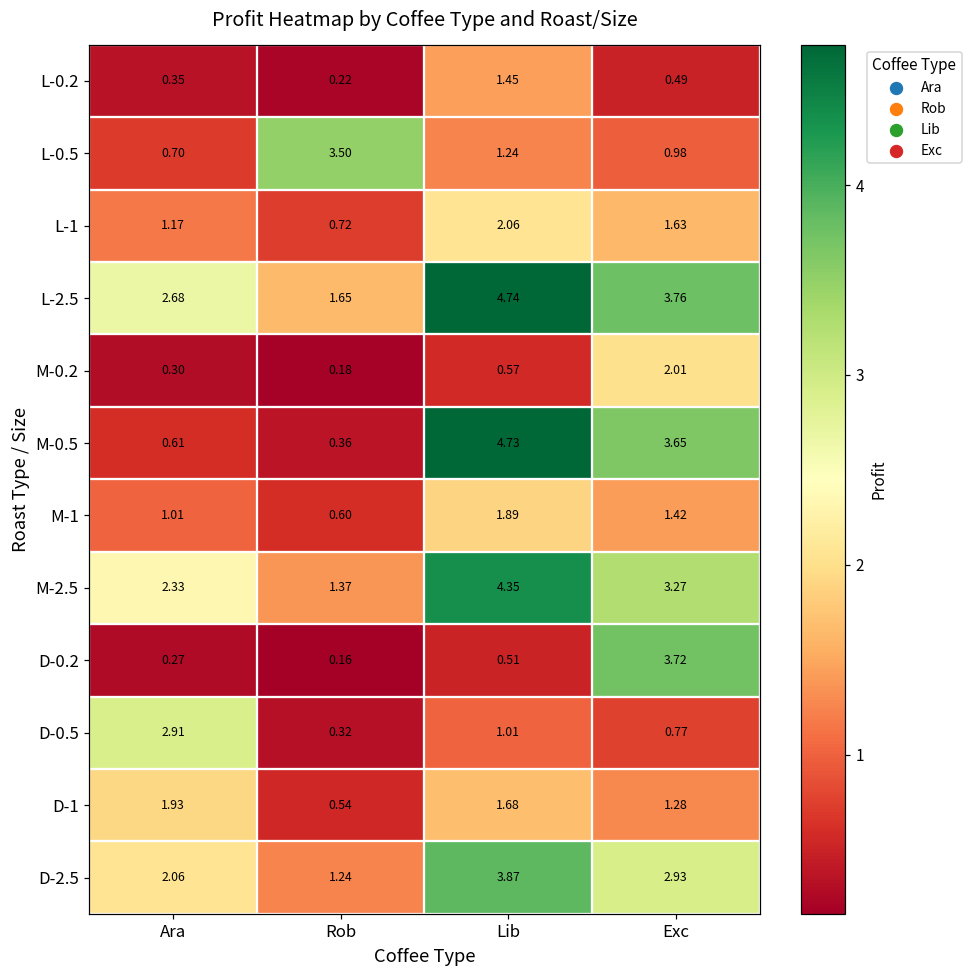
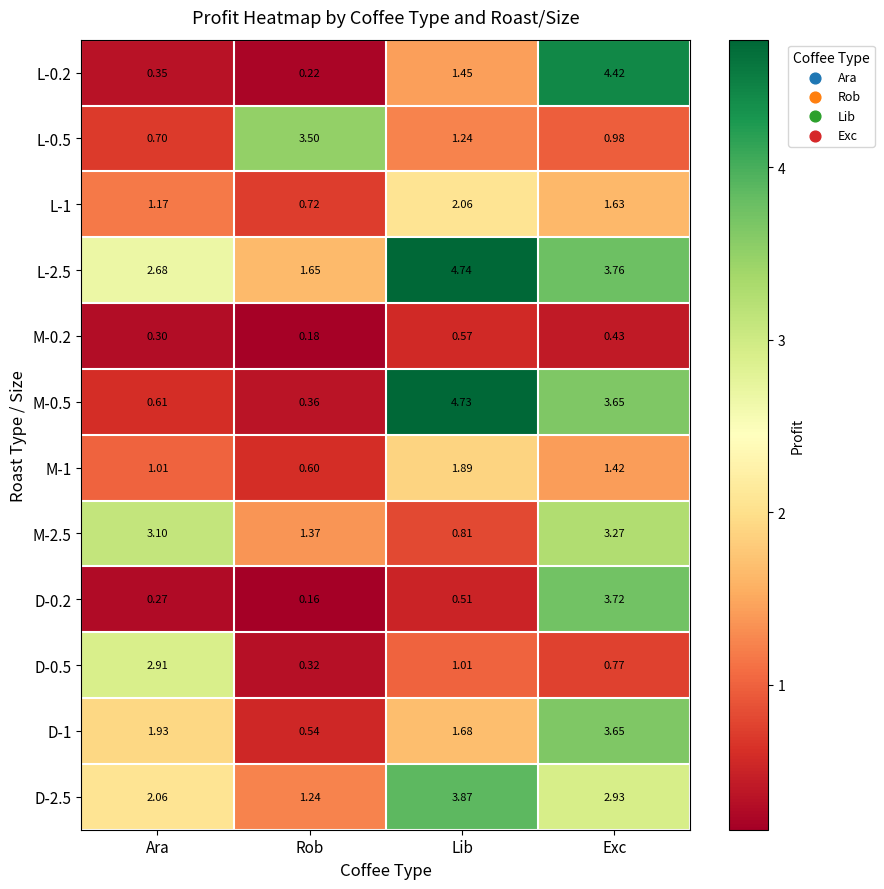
L-0.2, Exc: 0.49 -> 4.42
M-0.2, Exc: 2.01 -> 0.43
M-2.5, Ara: 2.33 -> 3.10
M-2.5, Lib: 4.35 -> 0.81
D-1, Exc: 1.28 -> 3.65
